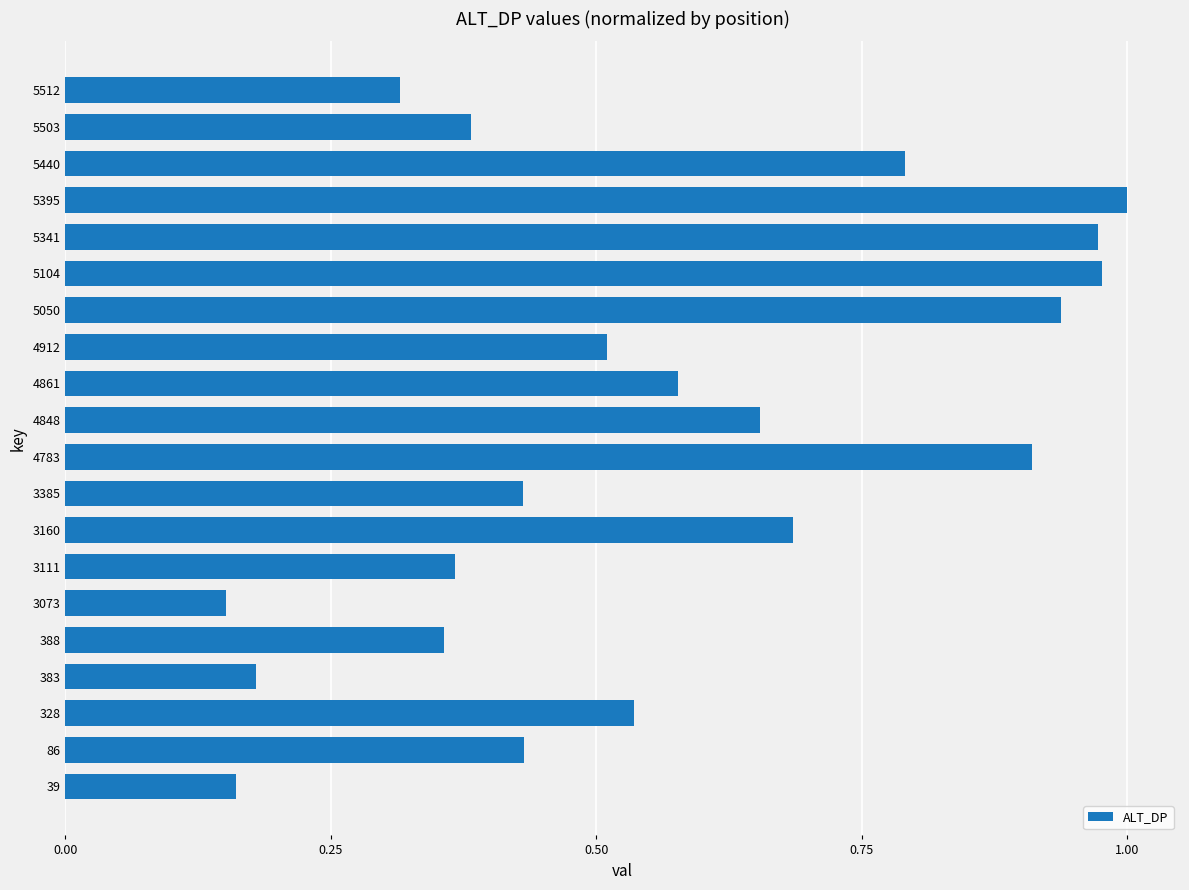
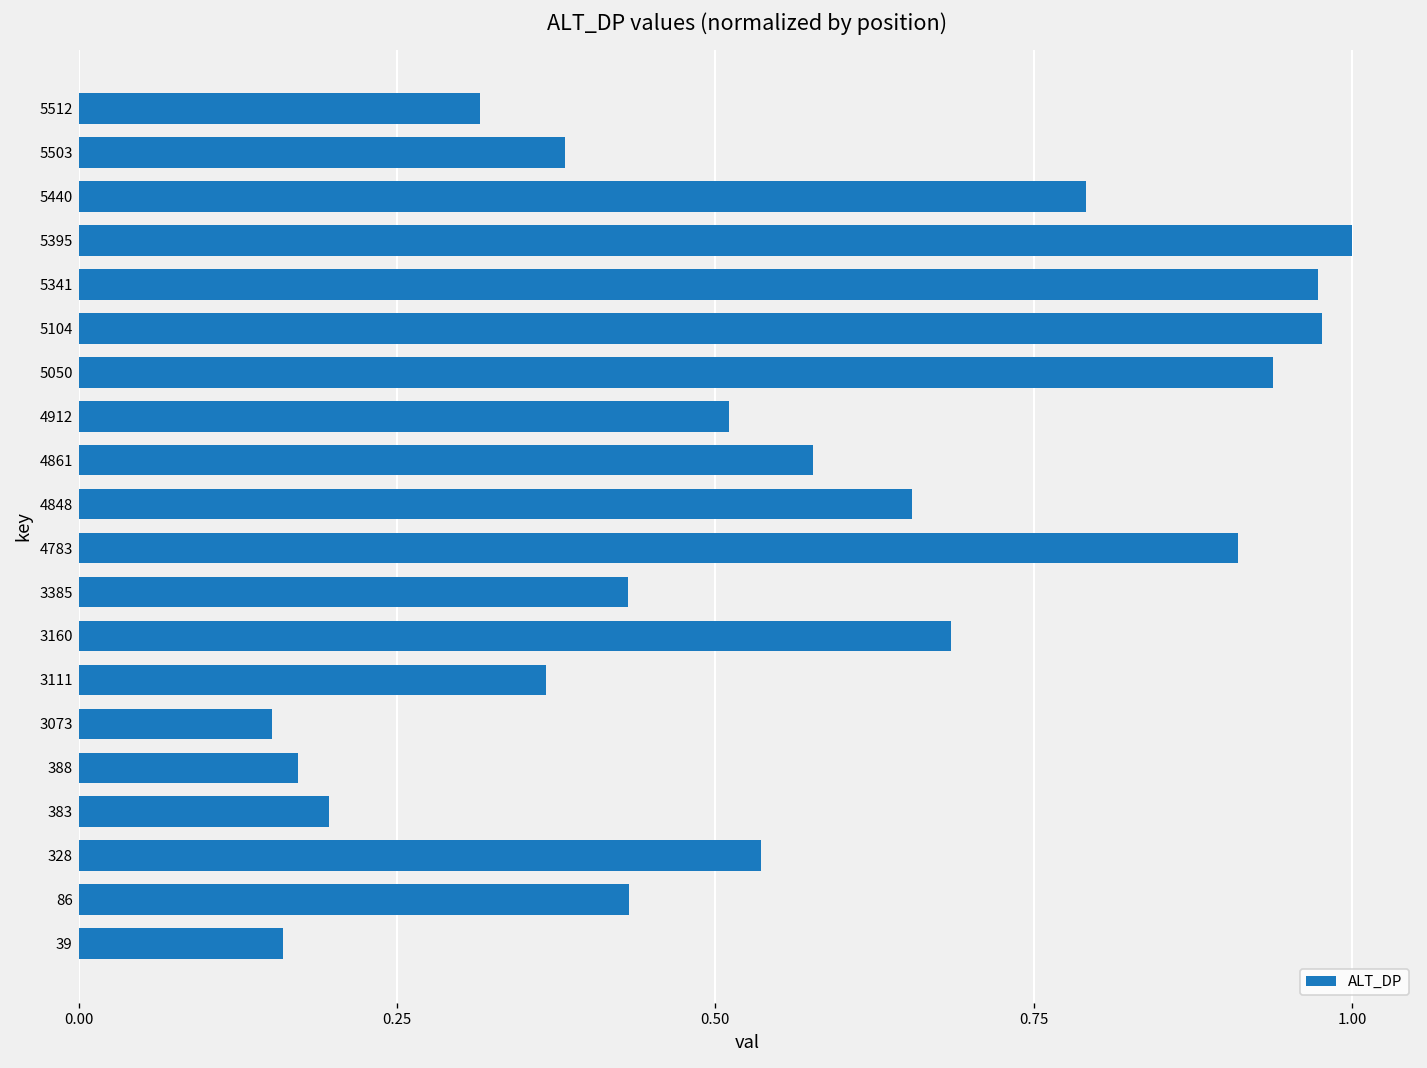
388: 0.357 -> 0.172
383: 0.180 -> 0.197
